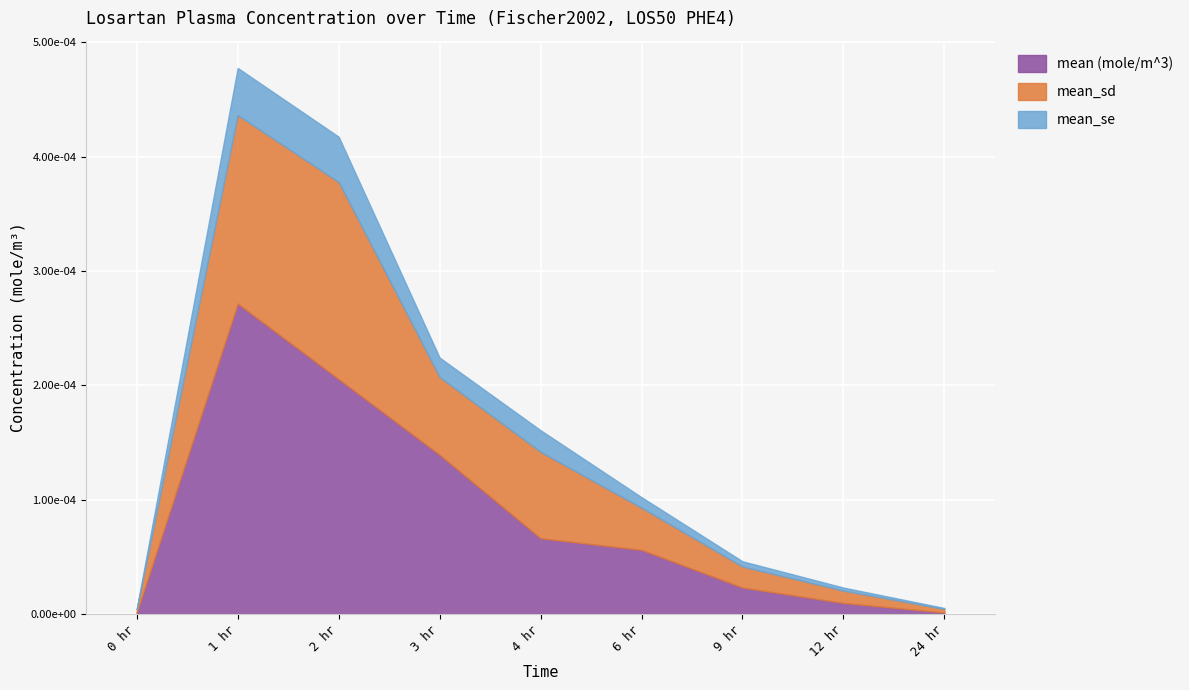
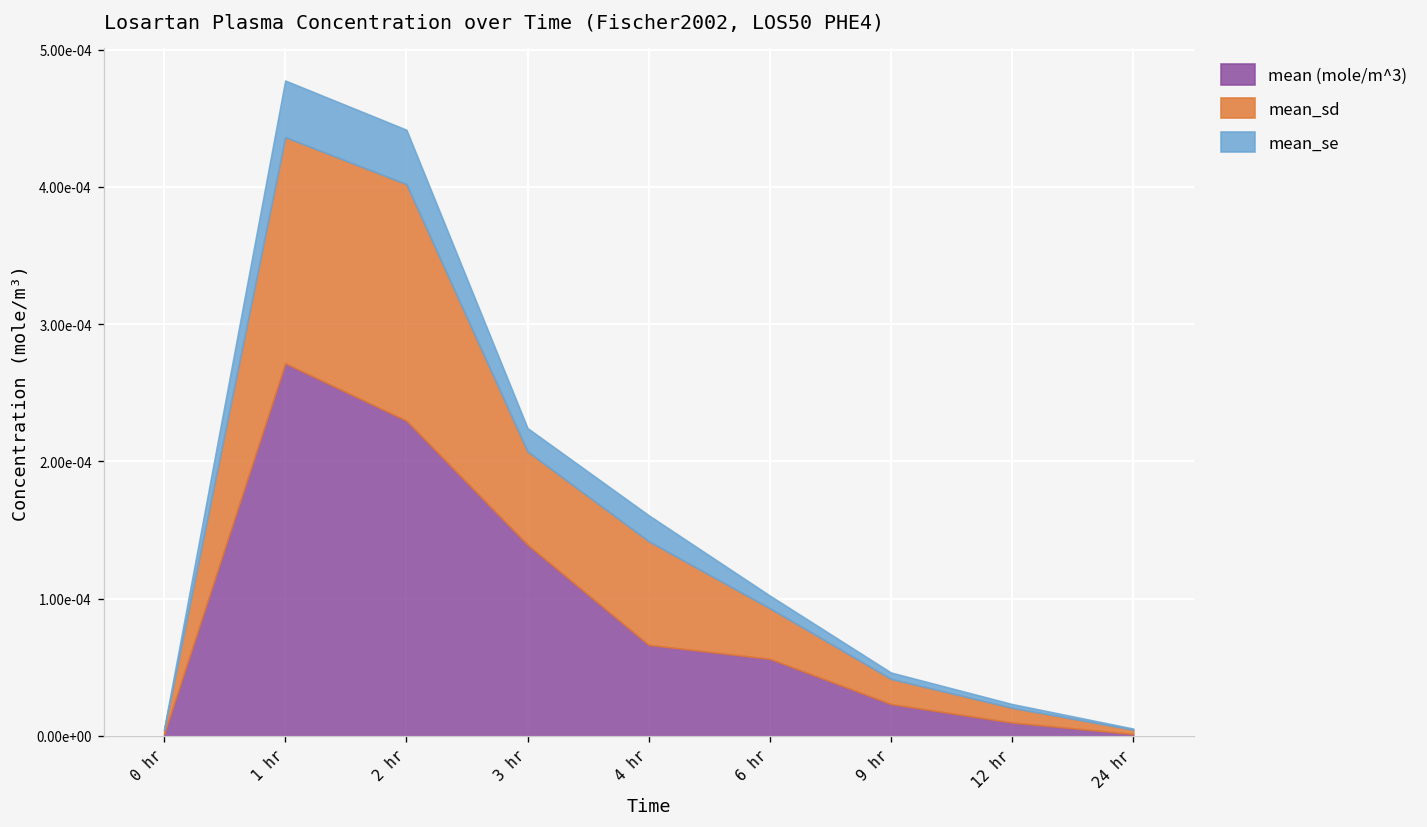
mean (mole/m^3), 2 hr: 0.000205 -> 0.000230
